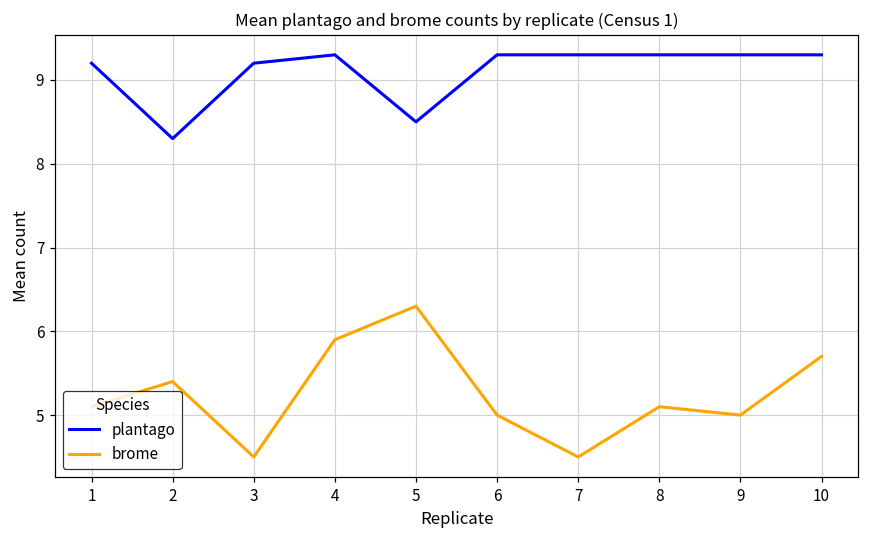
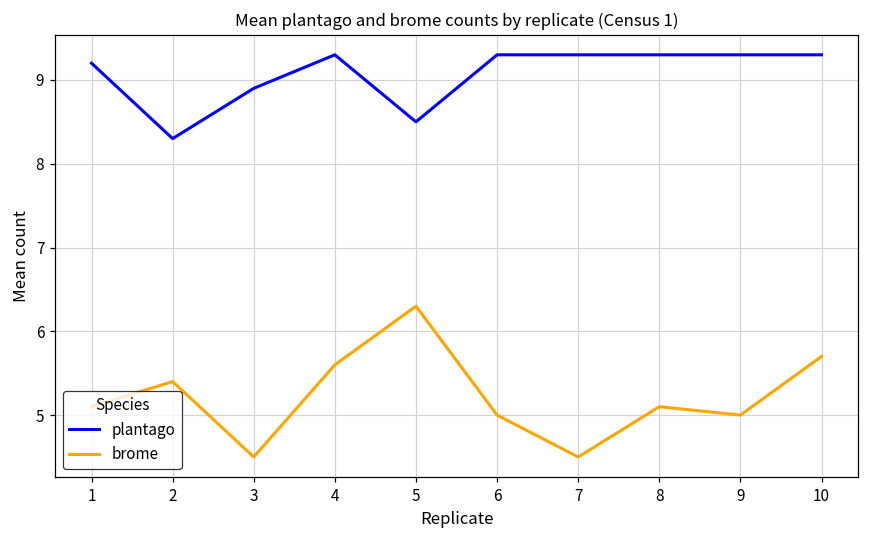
plantago, 3: 9.2 -> 8.9
brome, 4: 5.9 -> 5.6
